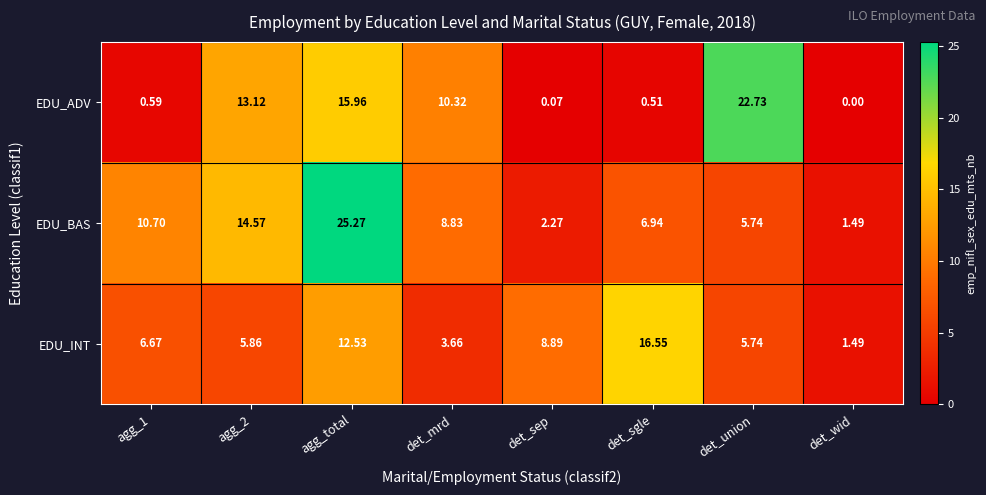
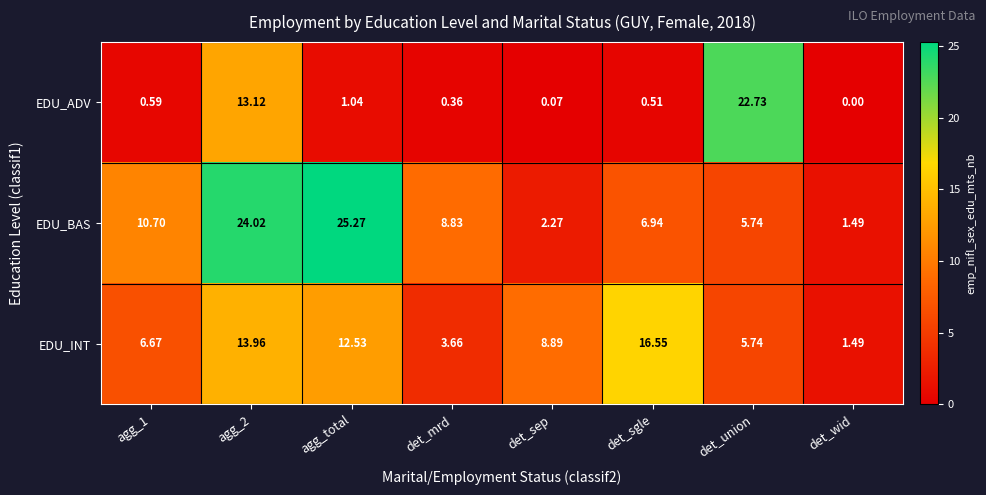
EDU_ADV, agg_total: 15.96 -> 1.04
EDU_ADV, det_mrd: 10.32 -> 0.36
EDU_BAS, agg_2: 14.57 -> 24.02
EDU_INT, agg_2: 5.86 -> 13.96
